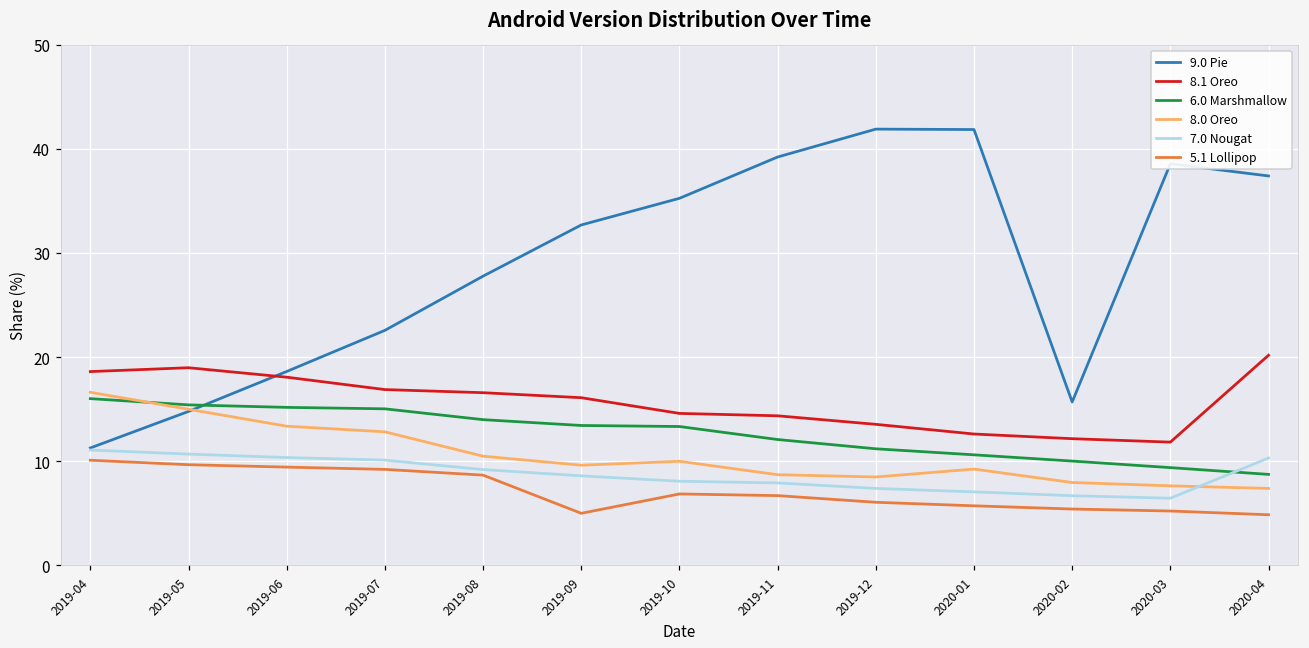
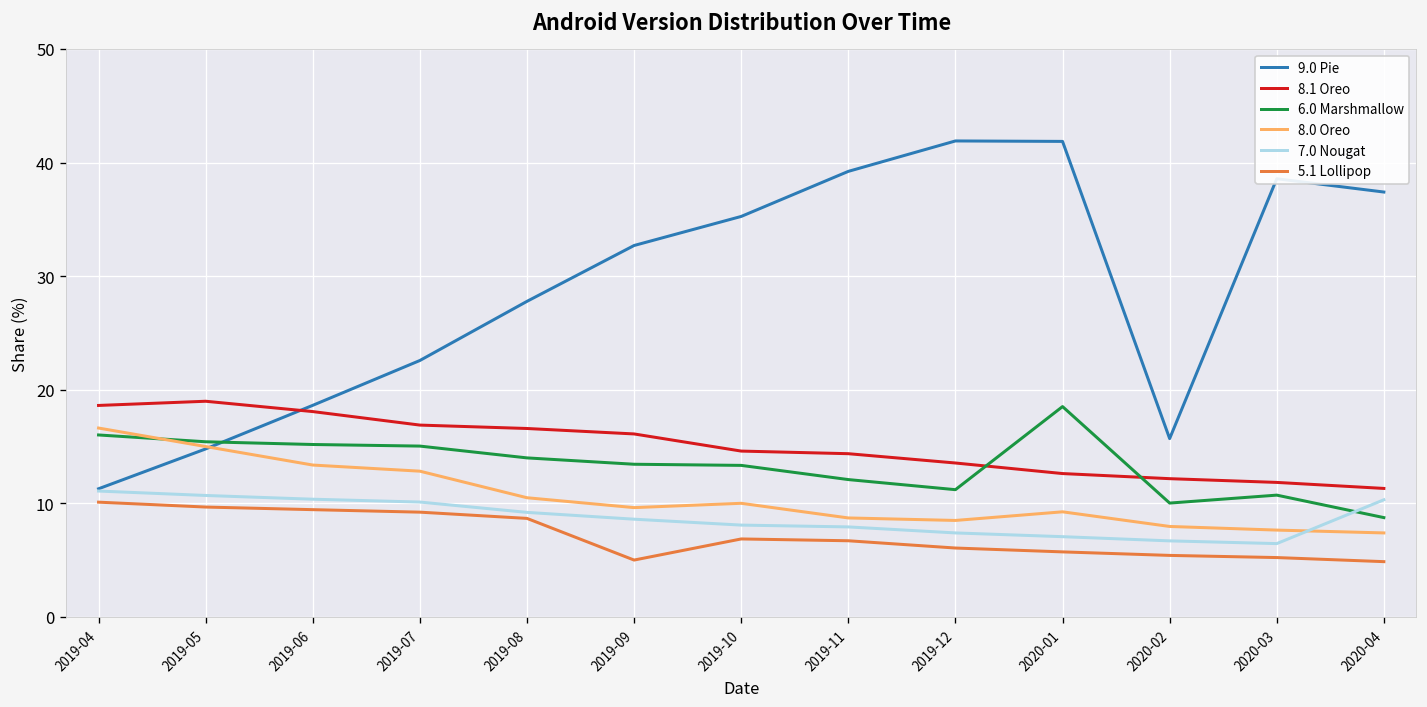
6.0 Marshmallow, 2020-01: 11 -> 19
6.0 Marshmallow, 2020-03: 9 -> 11
8.1 Oreo, 2020-04: 20 -> 11
